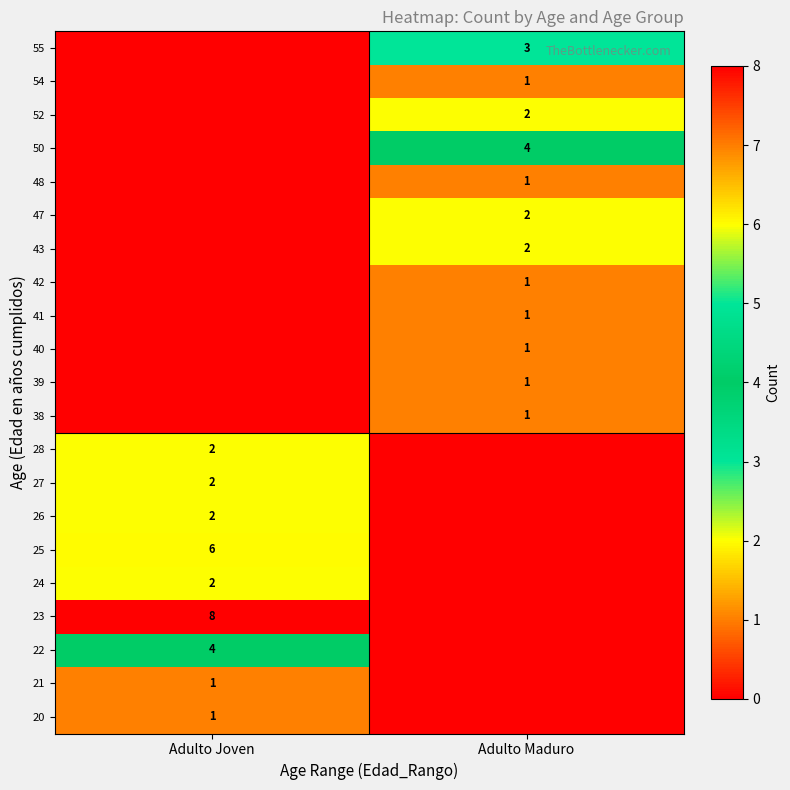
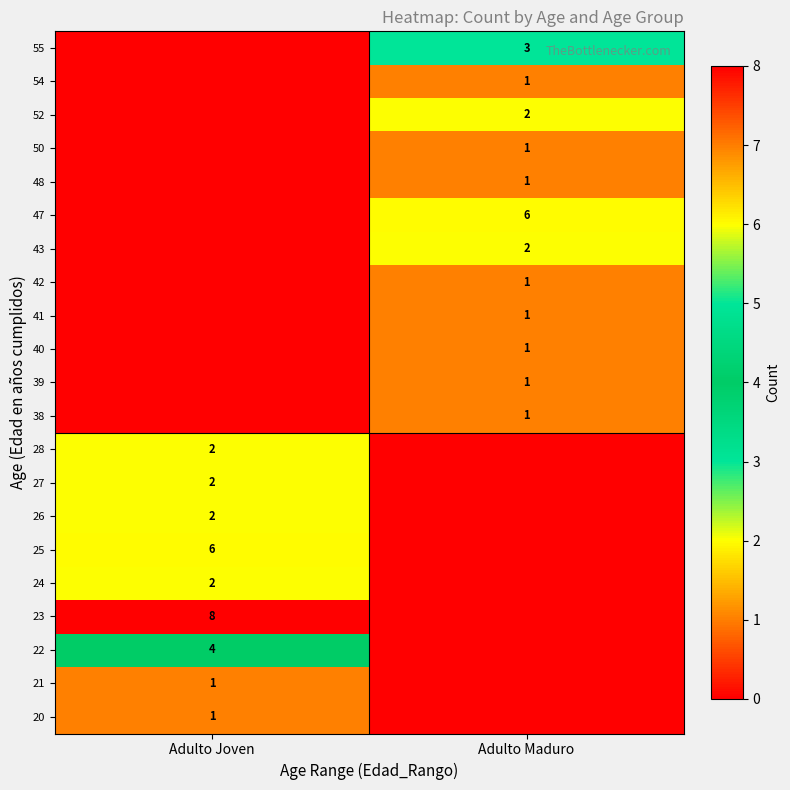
50, Adulto Maduro: 4 -> 1
47, Adulto Maduro: 2 -> 6
